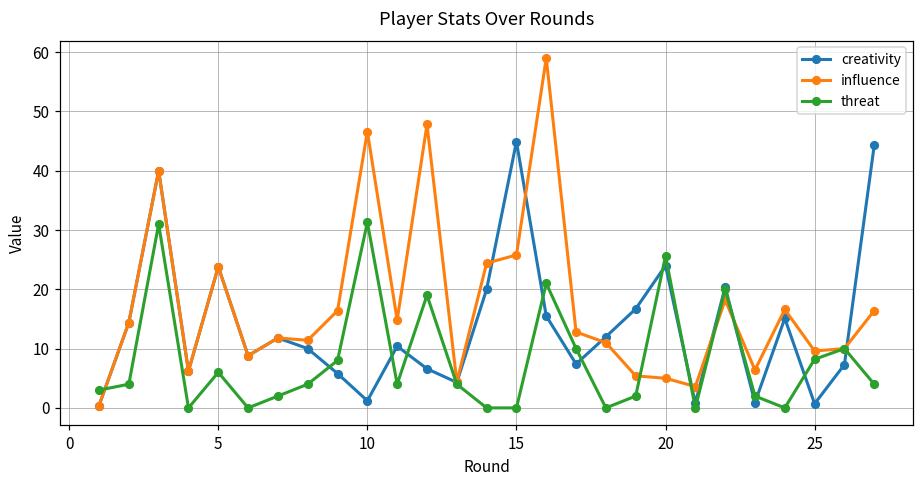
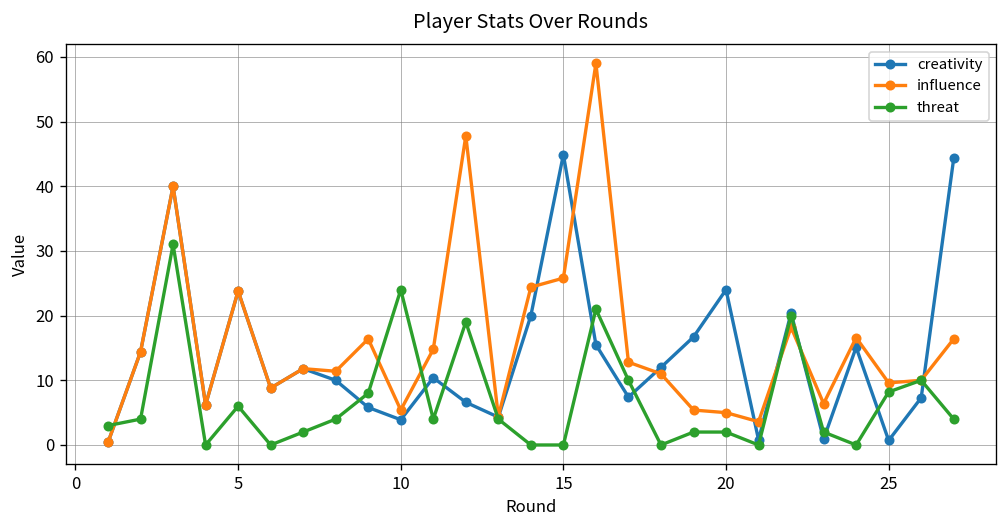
creativity, 10: 1 -> 4
influence, 10: 47 -> 5
threat, 10: 31 -> 24
threat, 20: 26 -> 2
